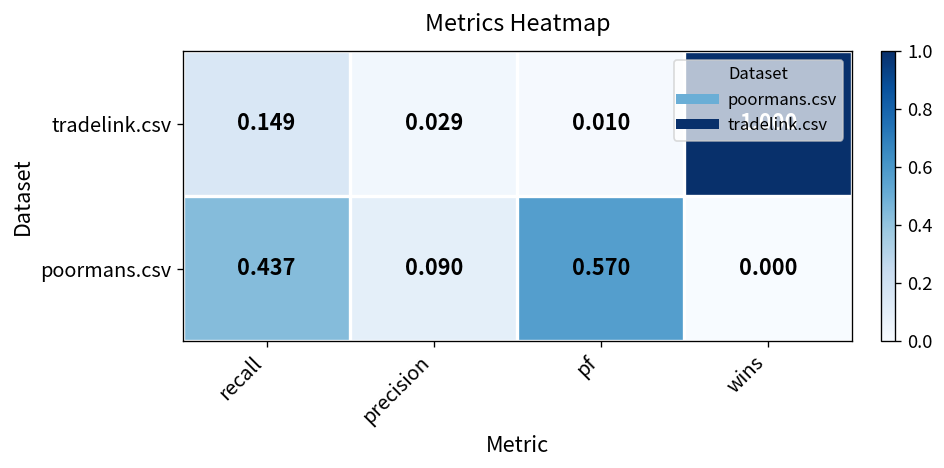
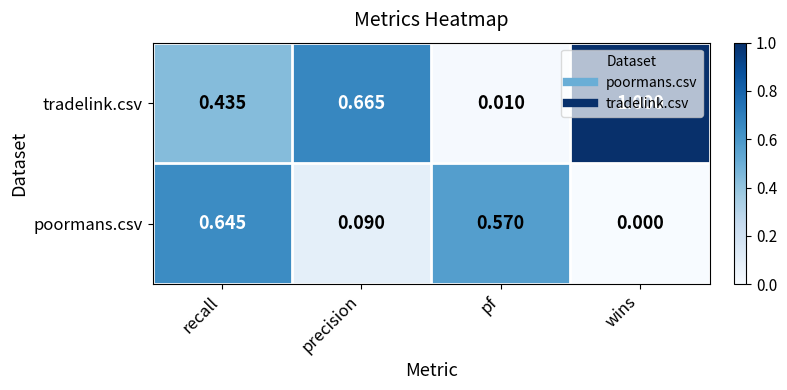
tradelink.csv, recall: 0.149 -> 0.435
tradelink.csv, precision: 0.029 -> 0.665
poormans.csv, recall: 0.437 -> 0.645
